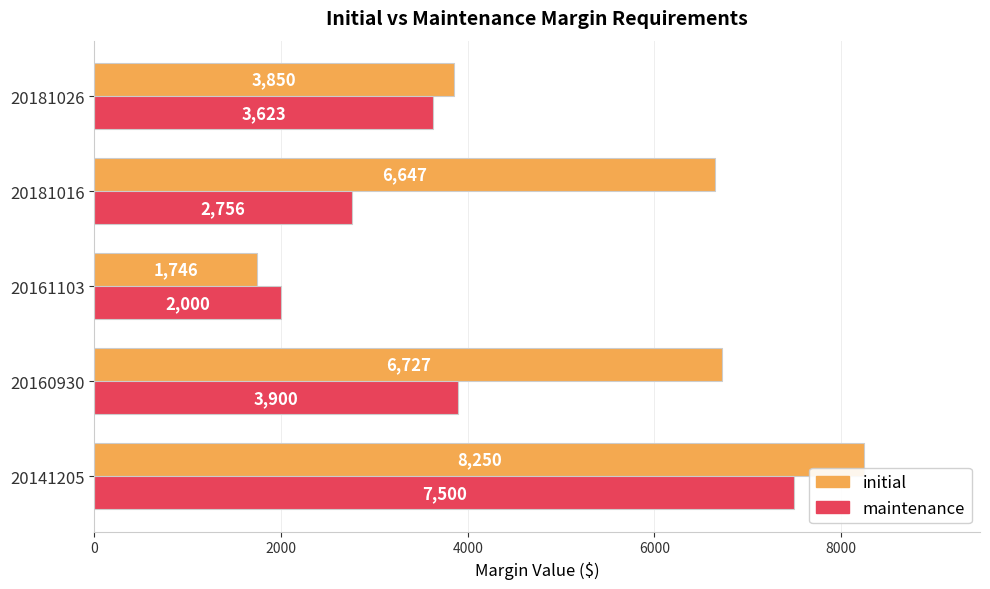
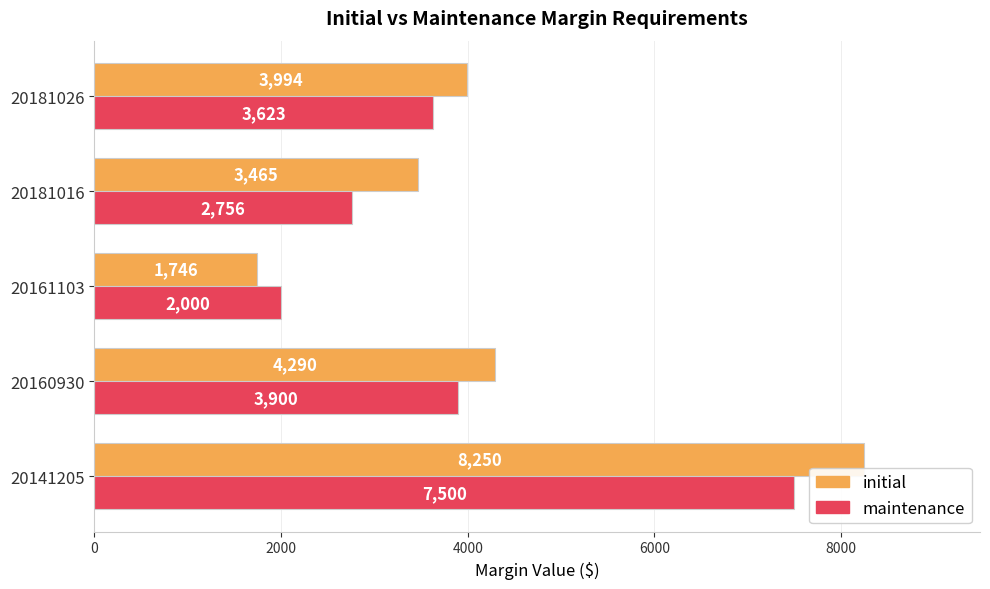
initial, 20181026: 3,850 -> 3,994
initial, 20181016: 6,647 -> 3,465
initial, 20160930: 6,727 -> 4,290
